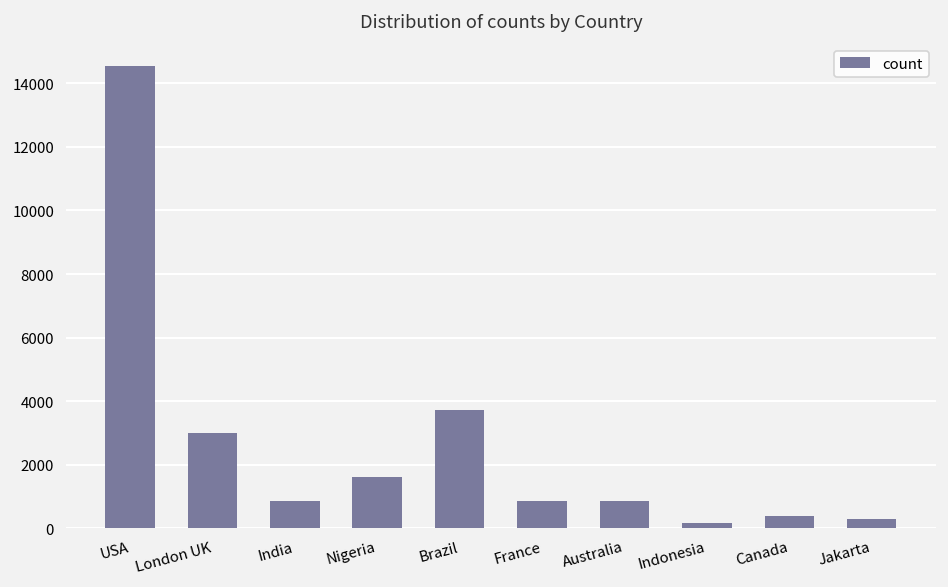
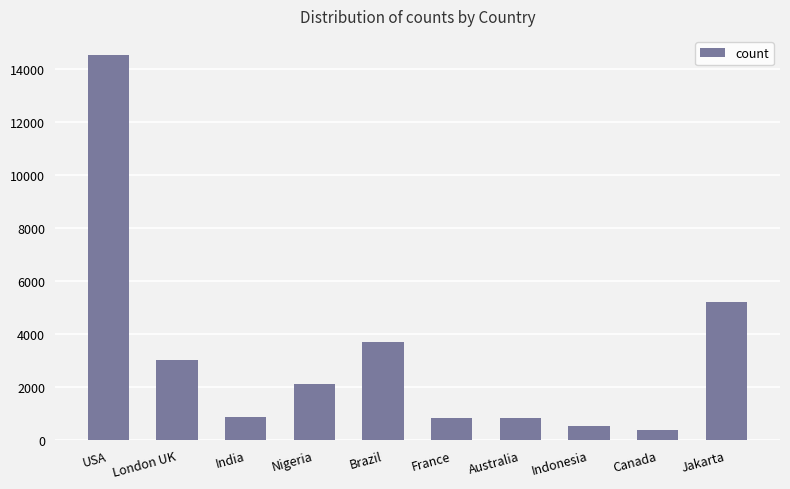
Nigeria: 1600 -> 2100
Indonesia: 200 -> 500
Jakarta: 300 -> 5200
